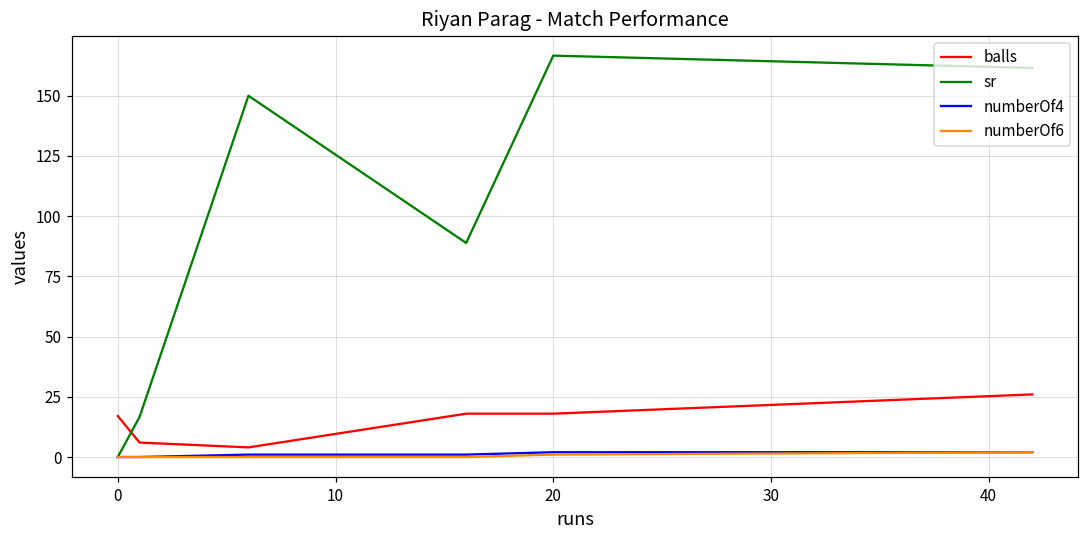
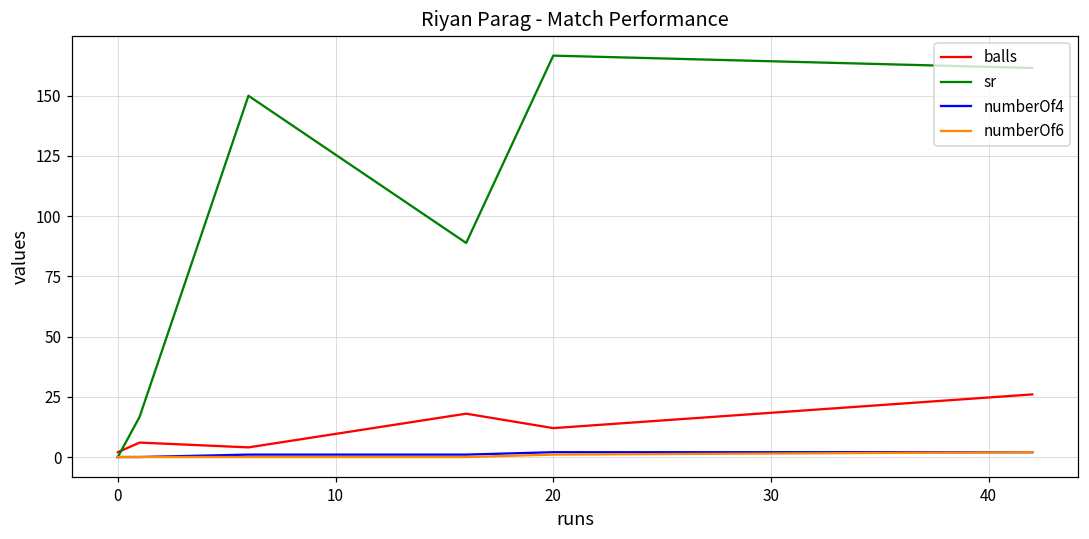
balls, 0: 17 -> 2
balls, 20: 18 -> 12
